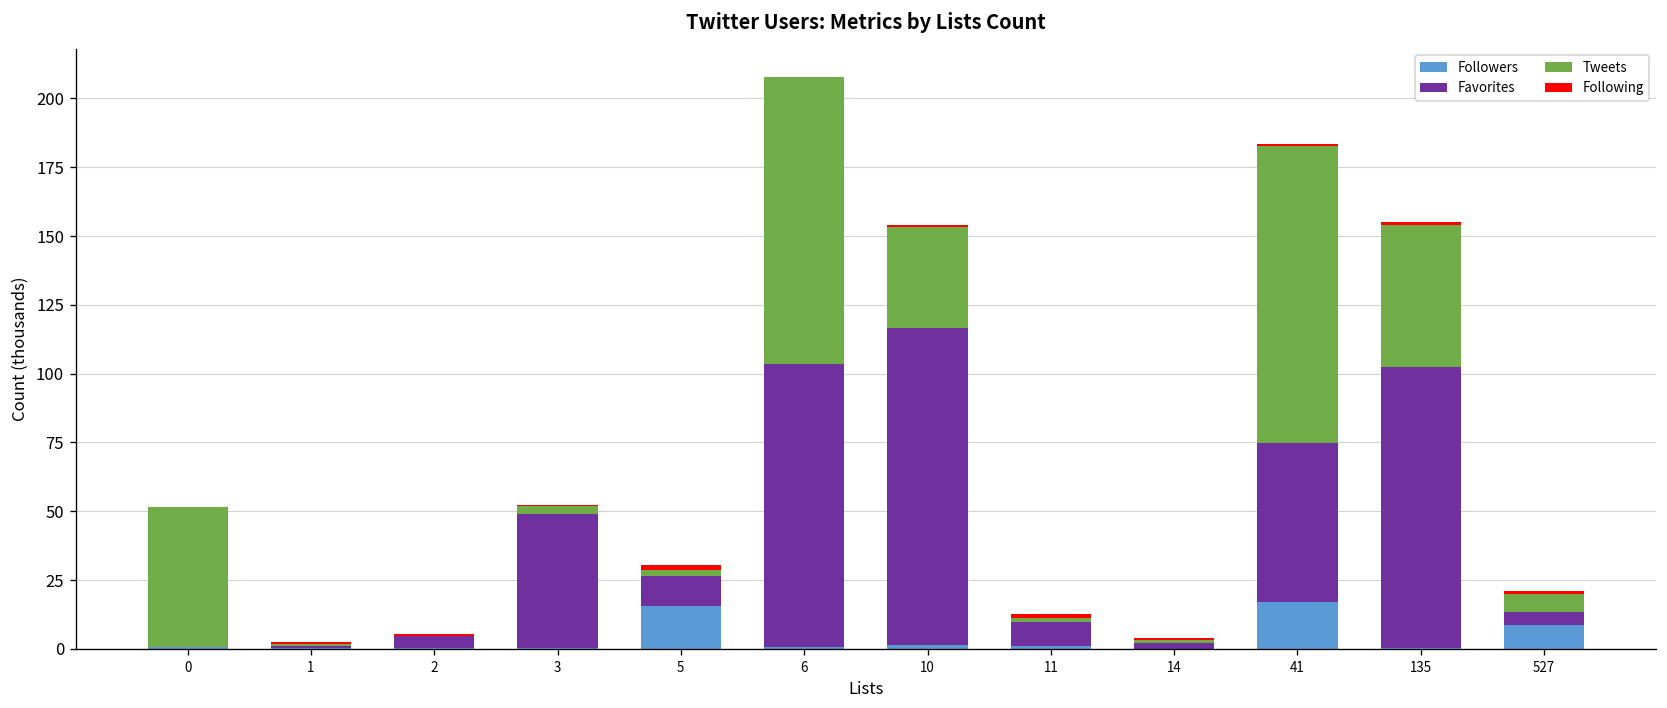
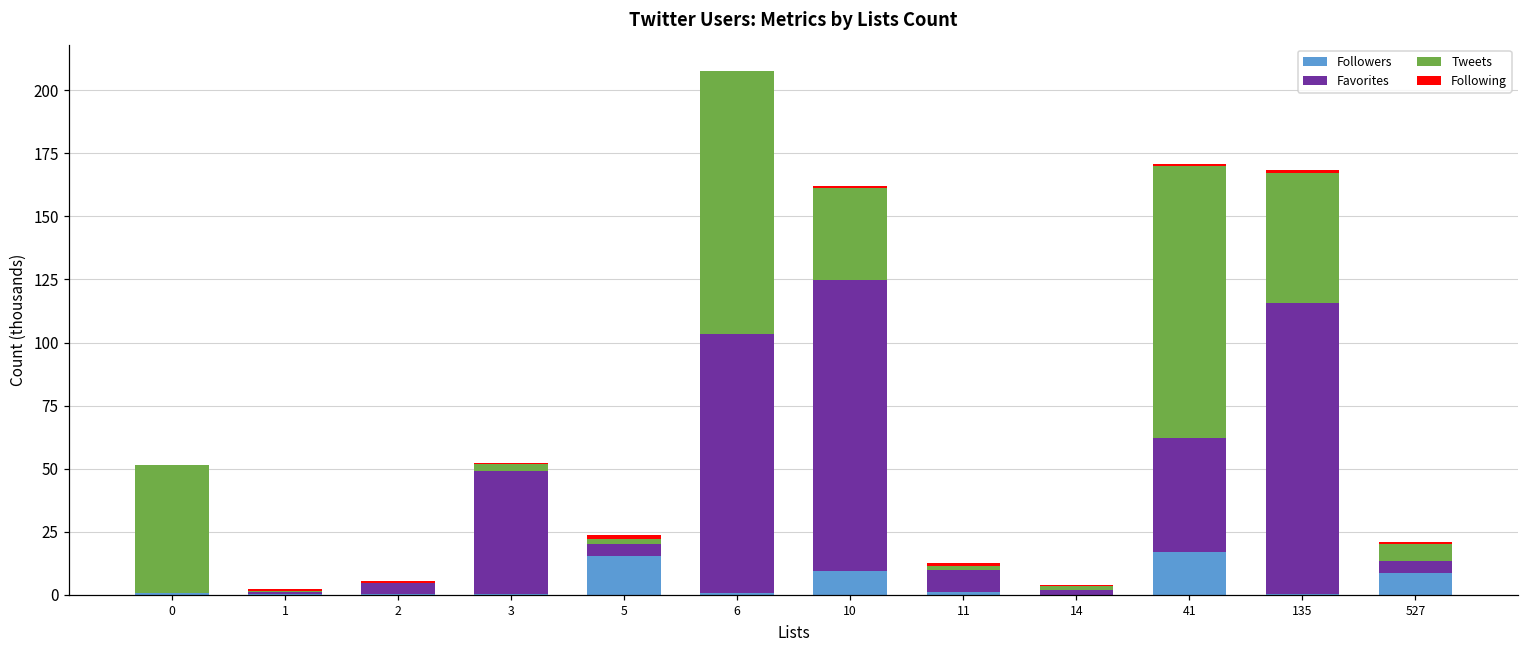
Favorites, 5: 11 -> 5
Followers, 10: 1 -> 9
Favorites, 41: 58 -> 45
Favorites, 135: 102 -> 115
